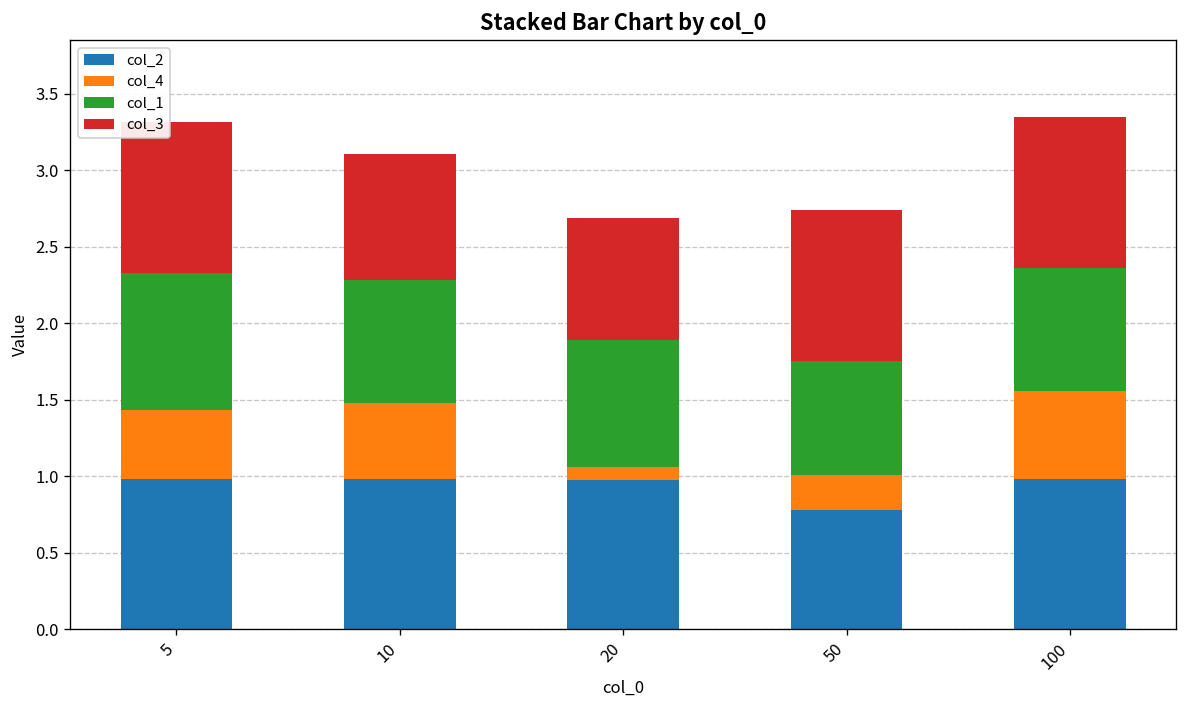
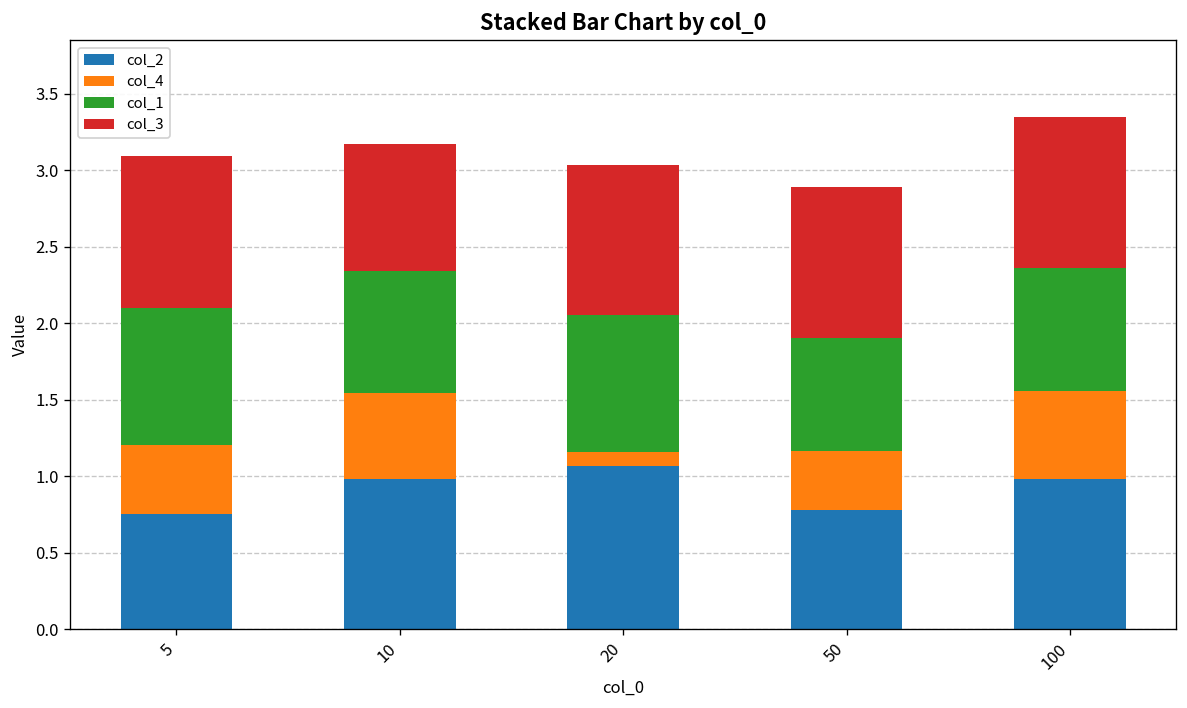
col_2, 5: 0.98 -> 0.76
col_4, 10: 0.50 -> 0.56
col_2, 20: 0.97 -> 1.07
col_1, 20: 0.82 -> 0.90
col_3, 20: 0.80 -> 0.99
col_4, 50: 0.23 -> 0.38
